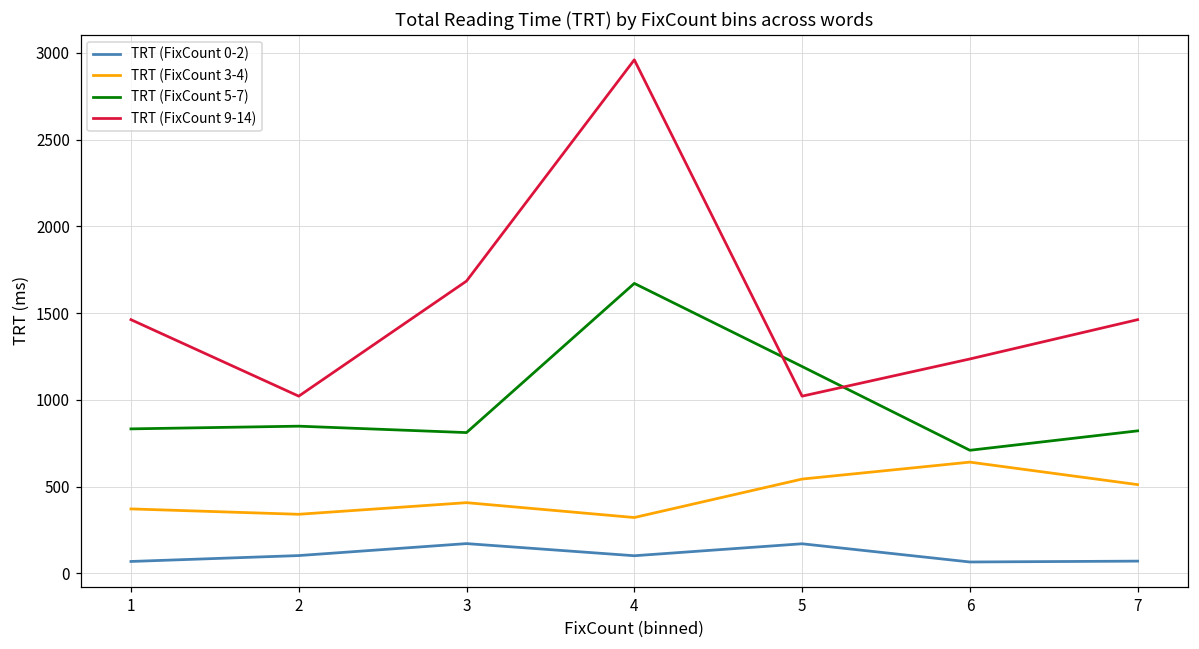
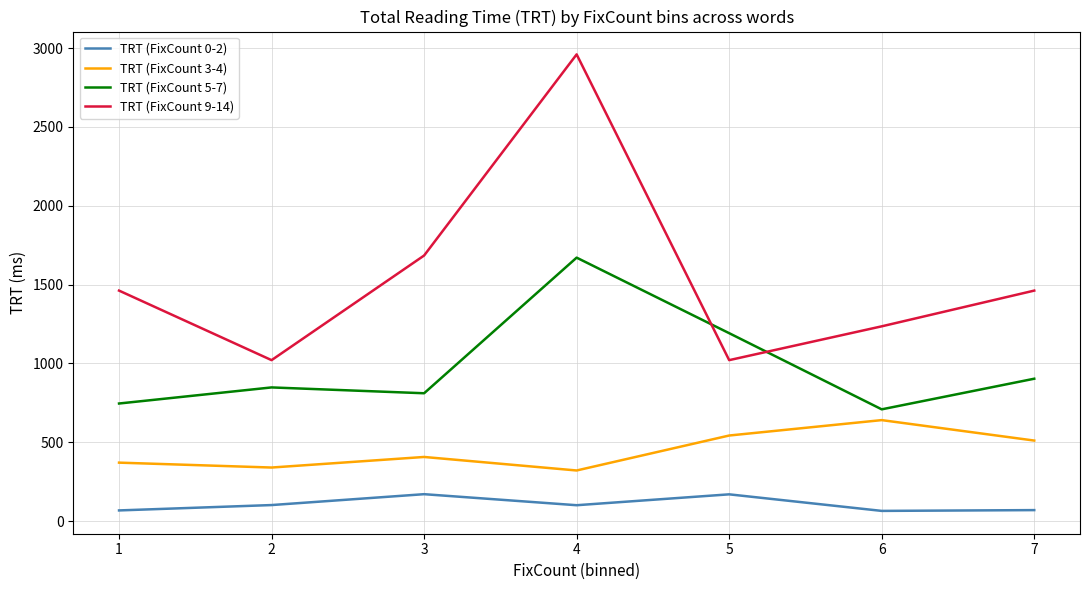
TRT (FixCount 5-7), 1: 830 -> 750
TRT (FixCount 5-7), 7: 820 -> 900
